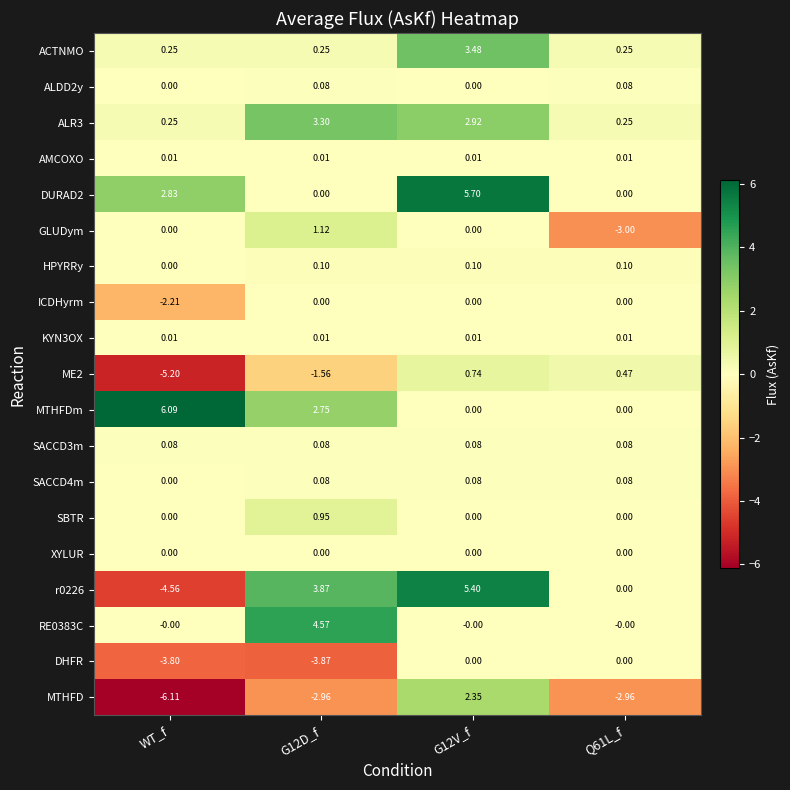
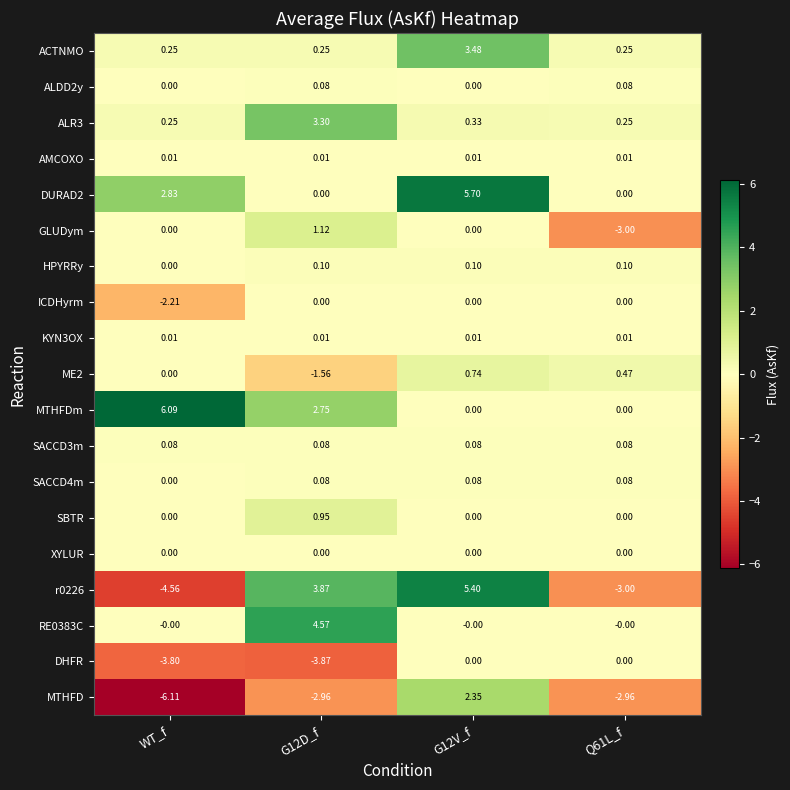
ALR3, G12V_f: 2.92 -> 0.33
ME2, WT_f: -5.20 -> 0.00
r0226, Q61L_f: 0.00 -> -3.00
